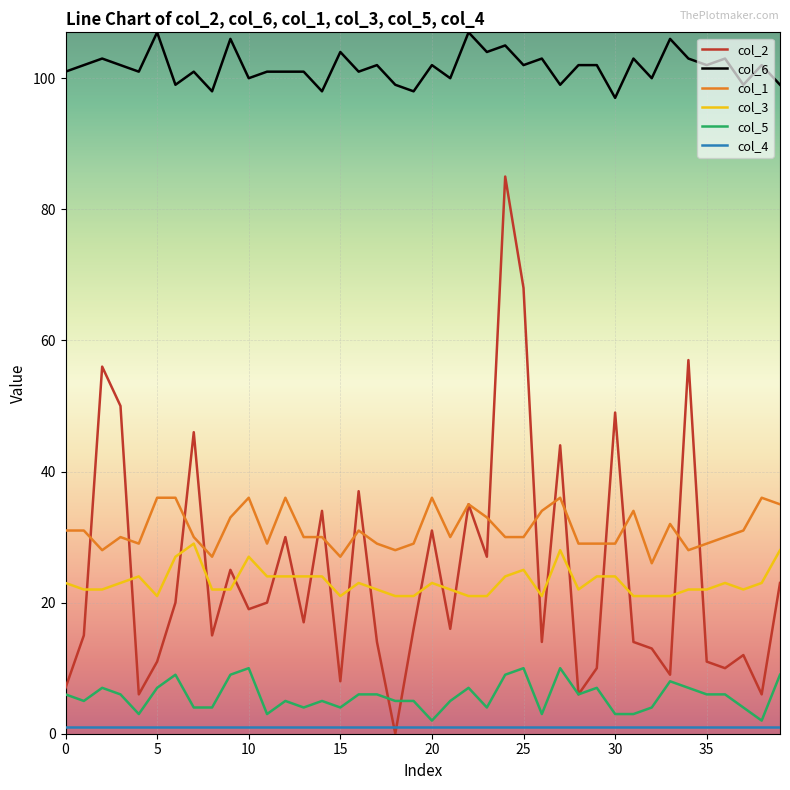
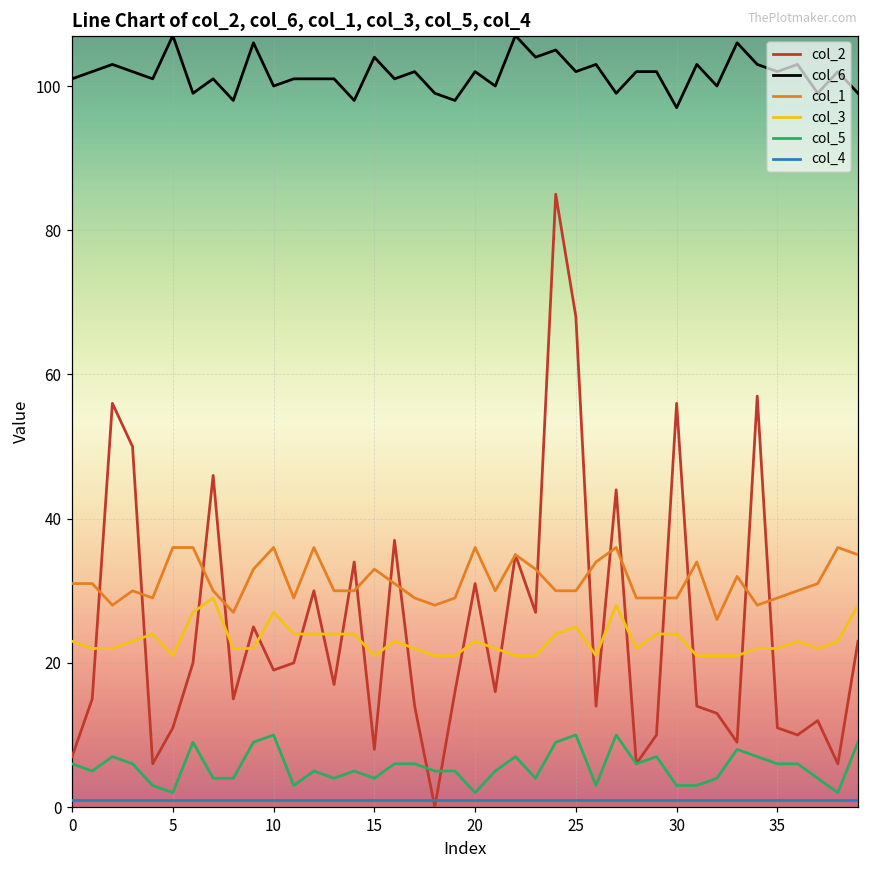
col_5, 5: 7 -> 2
col_1, 15: 27 -> 33
col_2, 30: 49 -> 56
